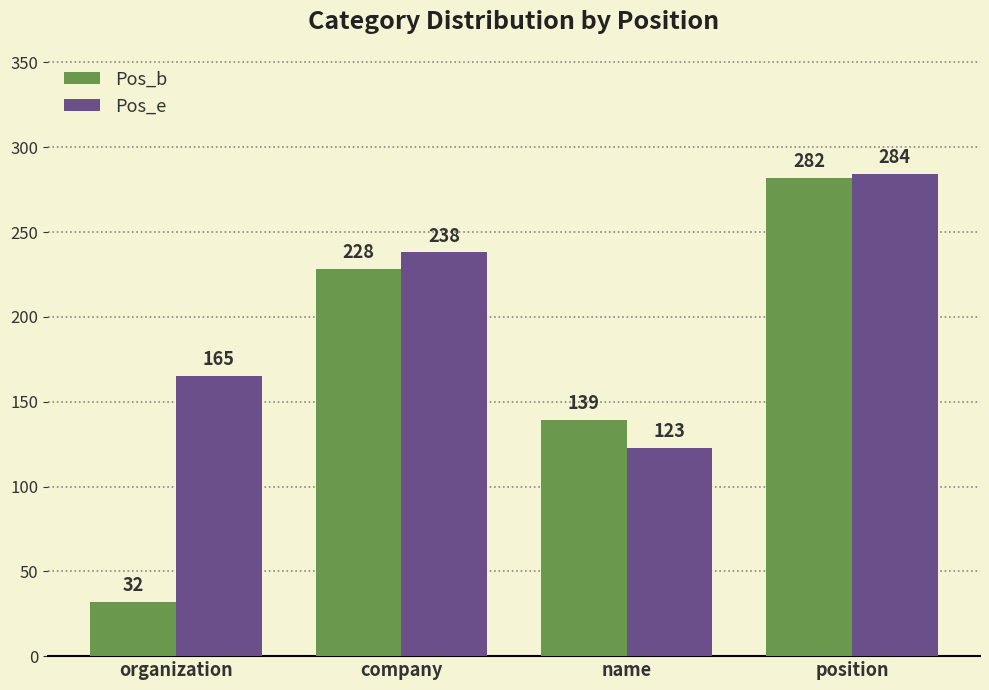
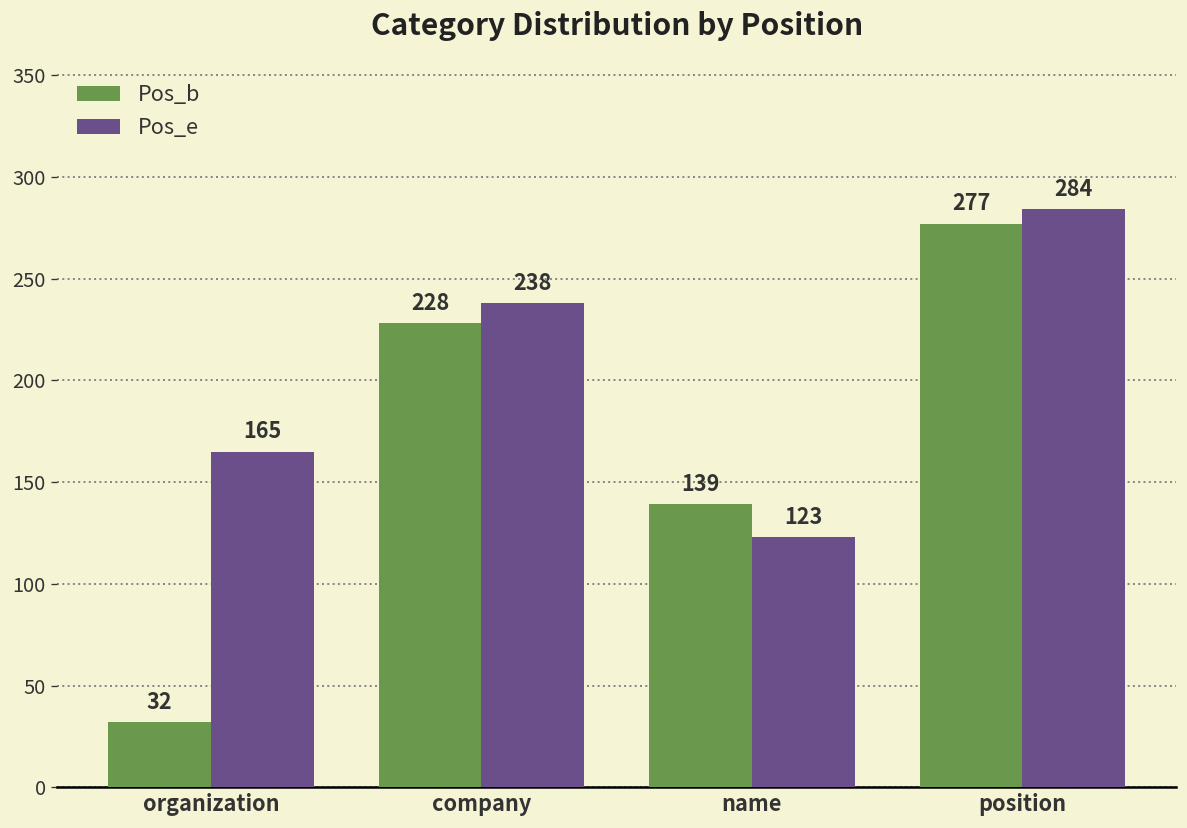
Pos_b, position: 282 -> 277
